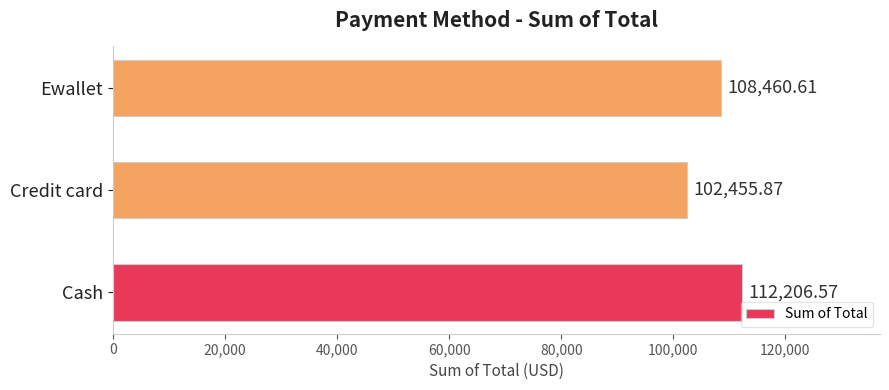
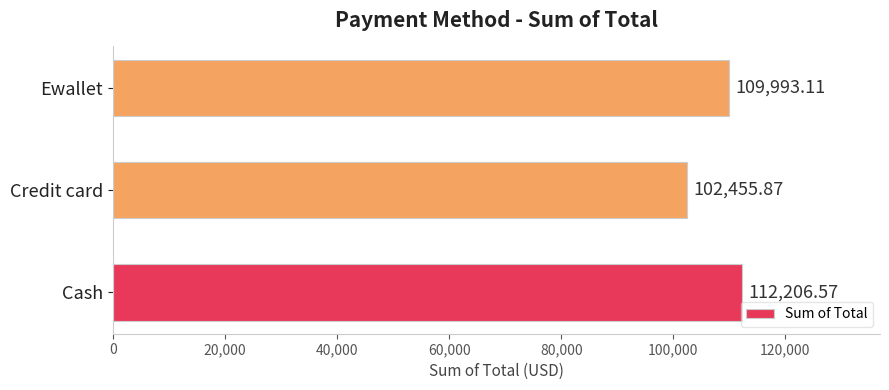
Ewallet: 108,460.61 -> 109,993.11
